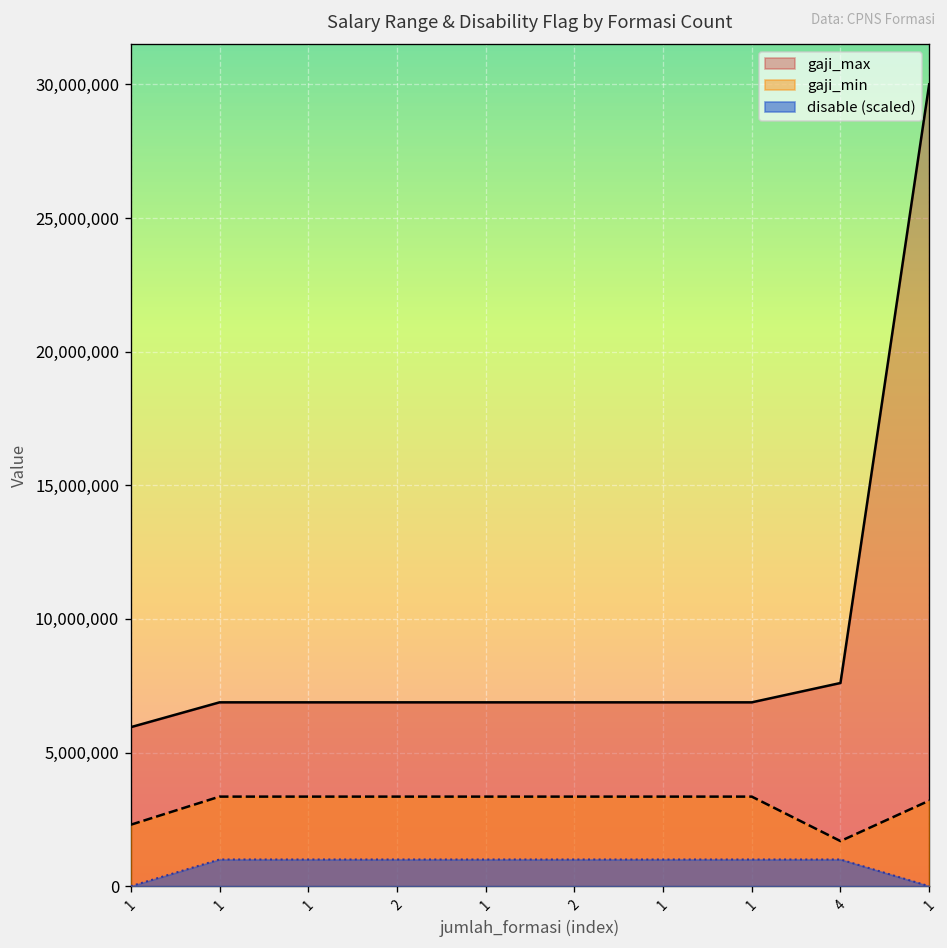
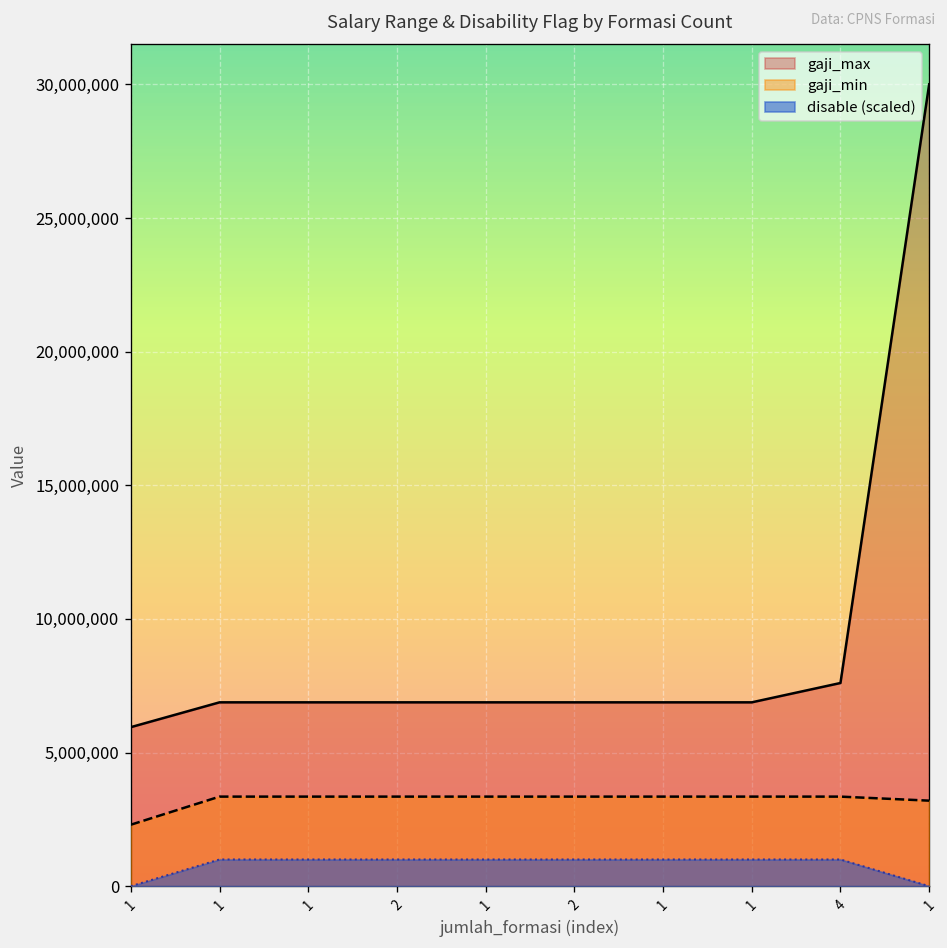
gaji_min, 4: 1,700,000 -> 3,400,000
